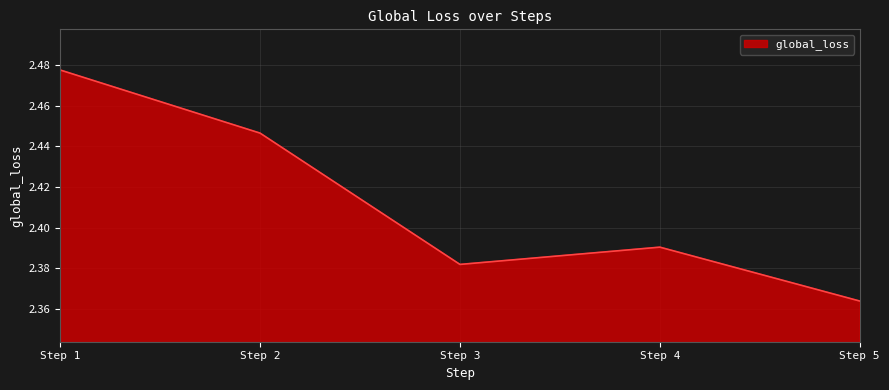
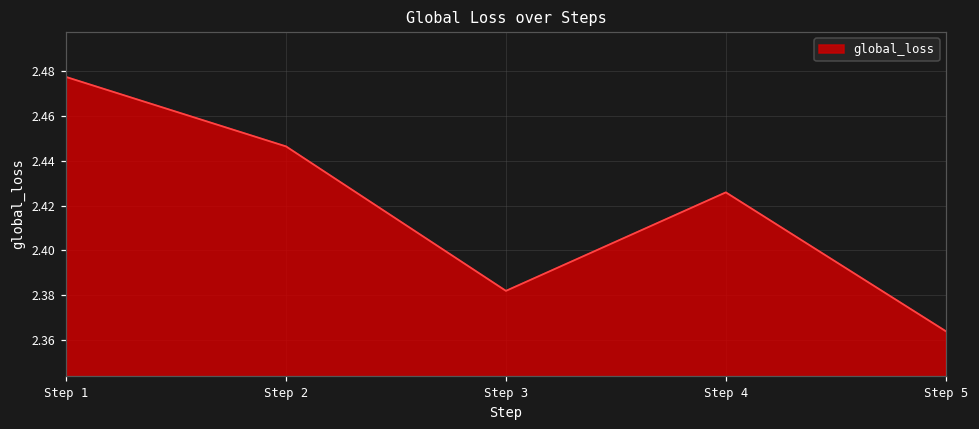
Step 4: 2.390 -> 2.426
